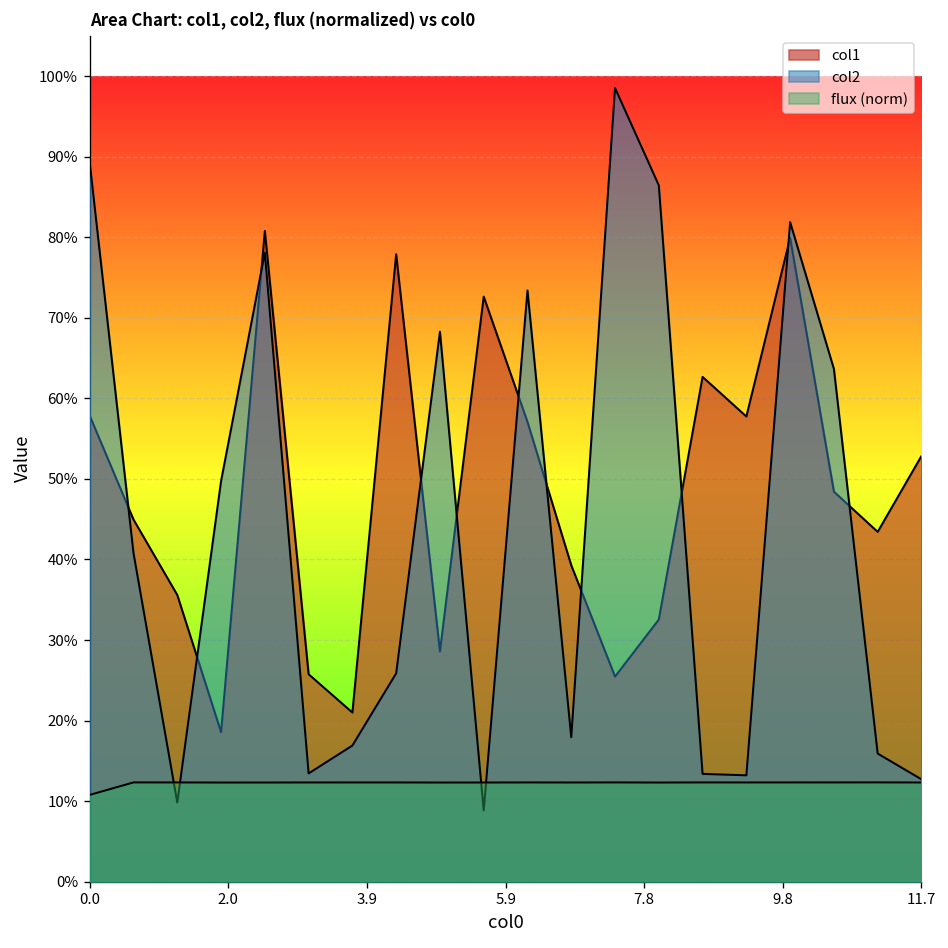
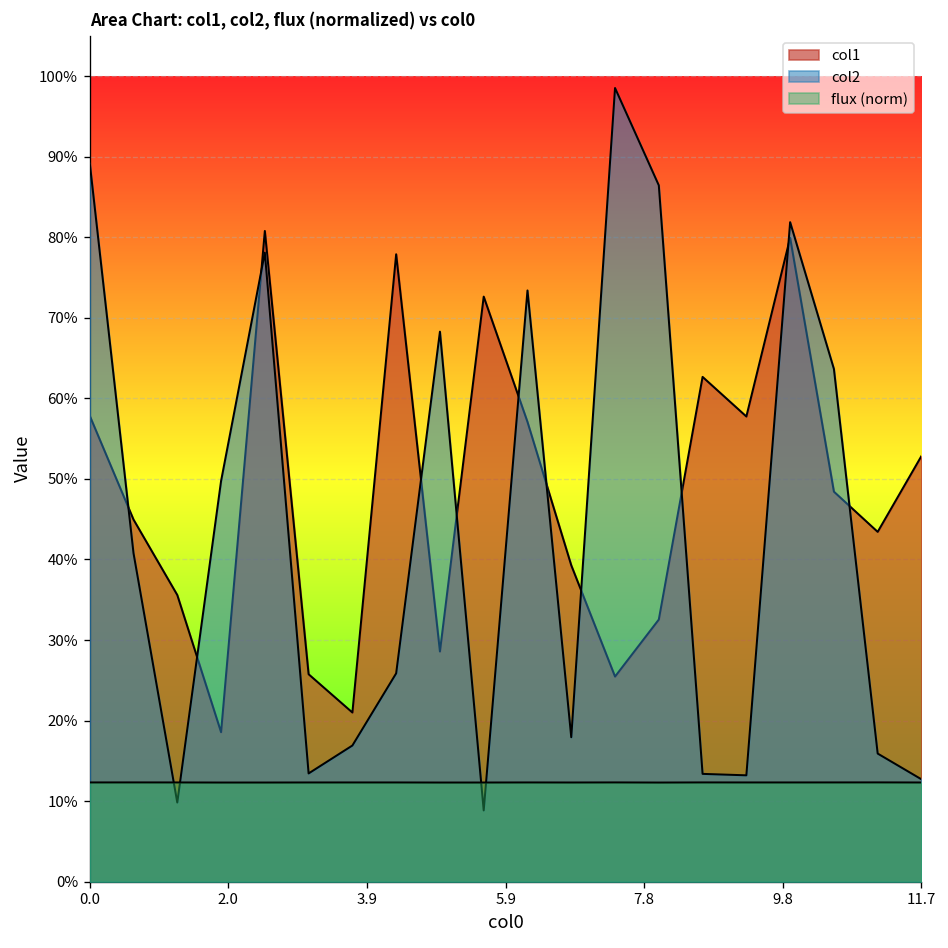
flux (norm), 0.0: 11% -> 12%
